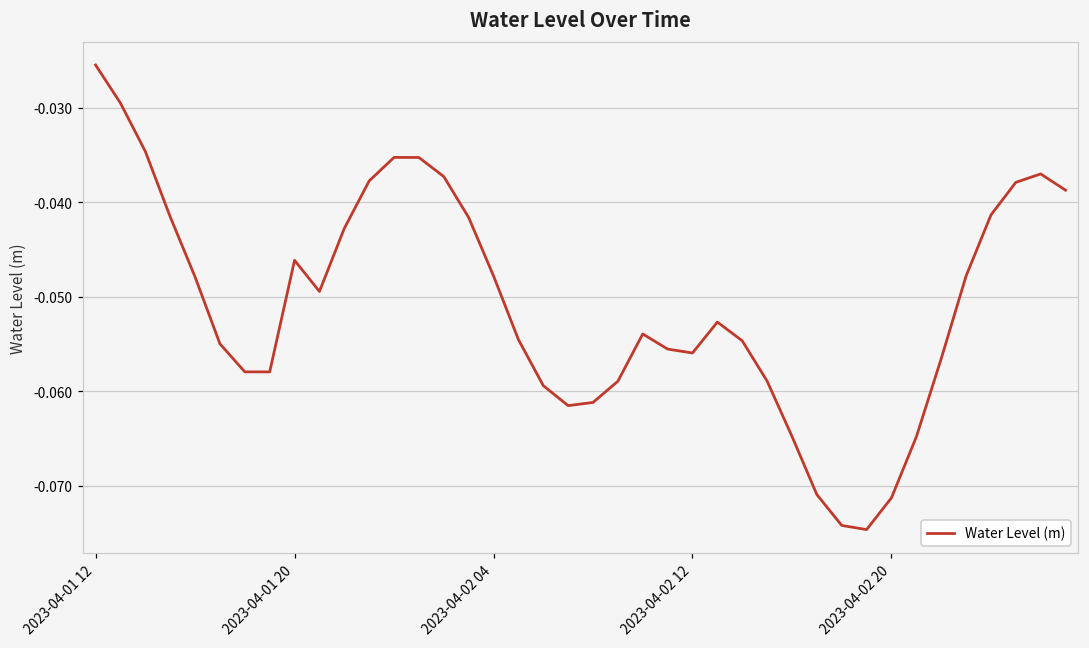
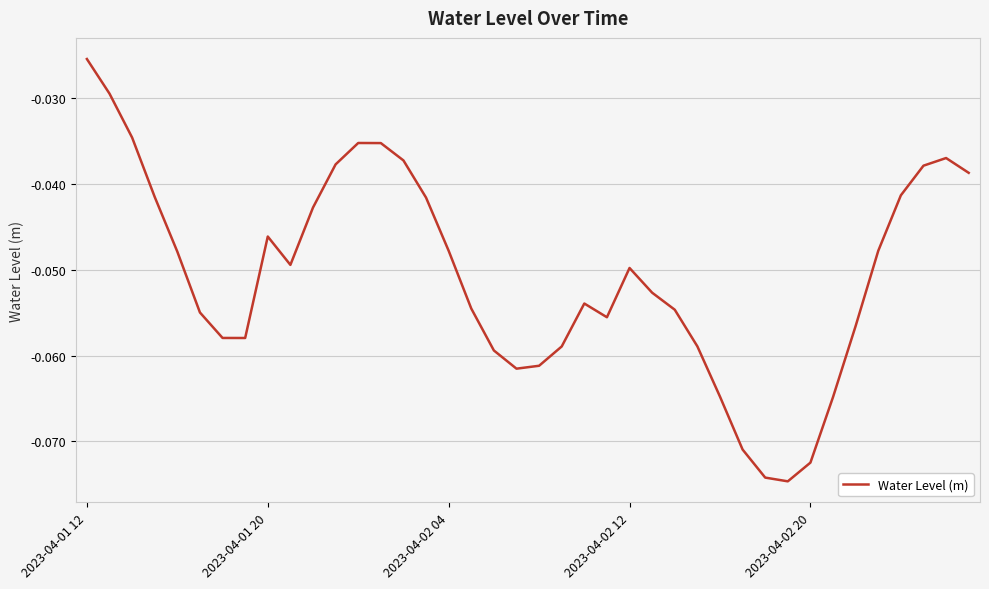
2023-04-02 12: -0.056 -> -0.050
2023-04-02 20: -0.071 -> -0.072
